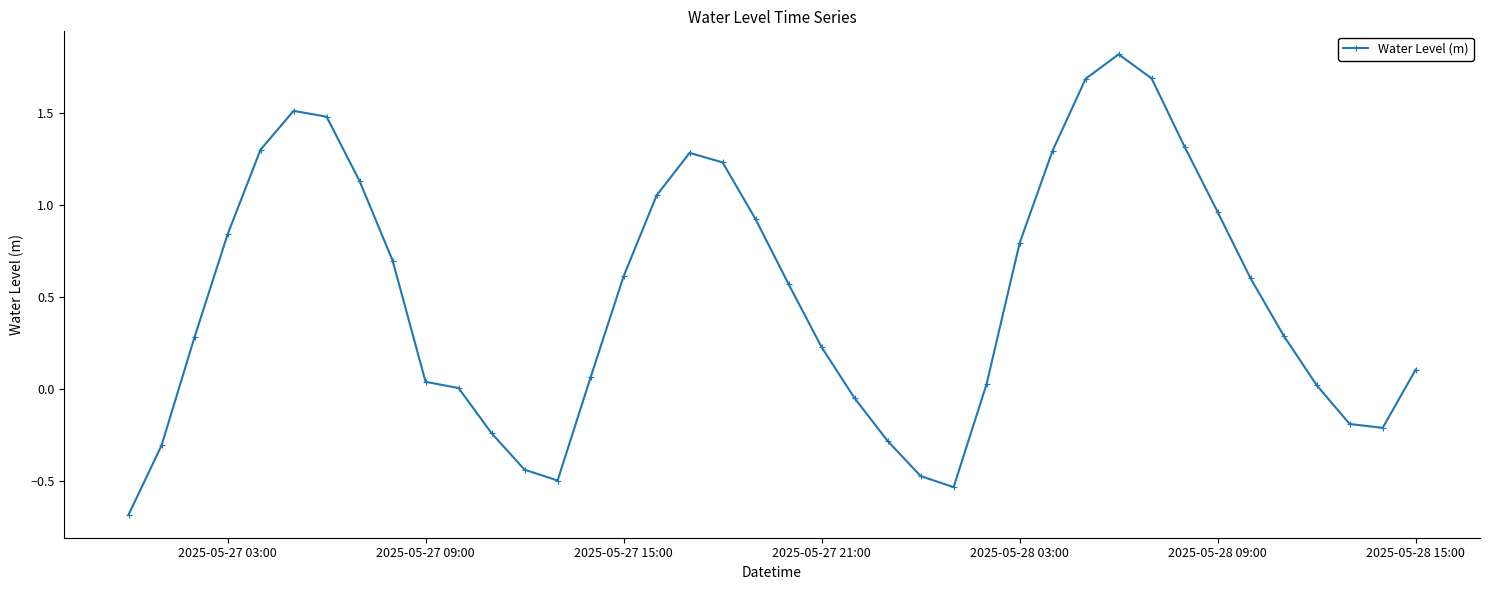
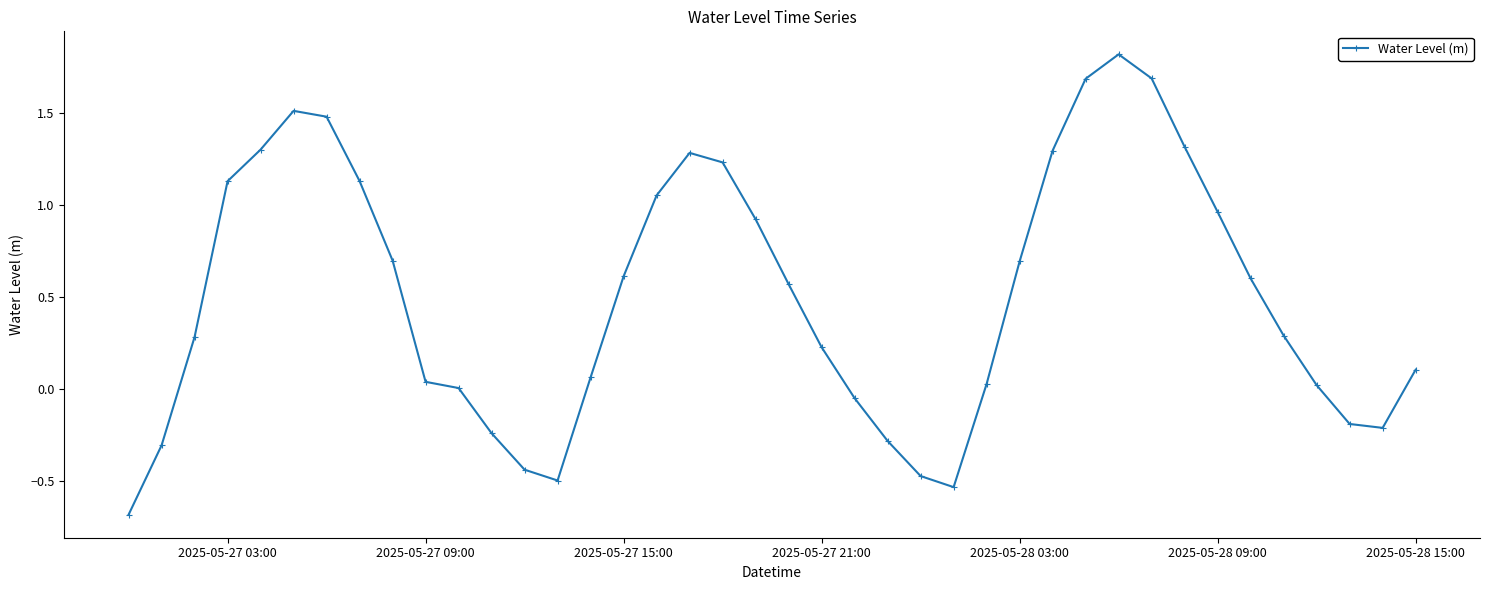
2025-05-27 03:00: 0.84 -> 1.13
2025-05-28 03:00: 0.79 -> 0.69
